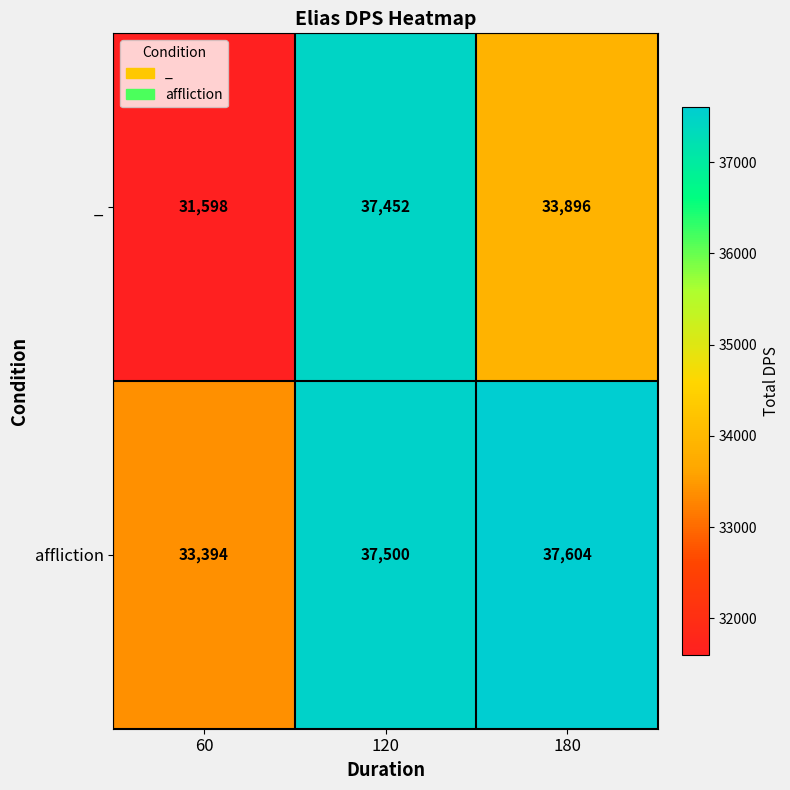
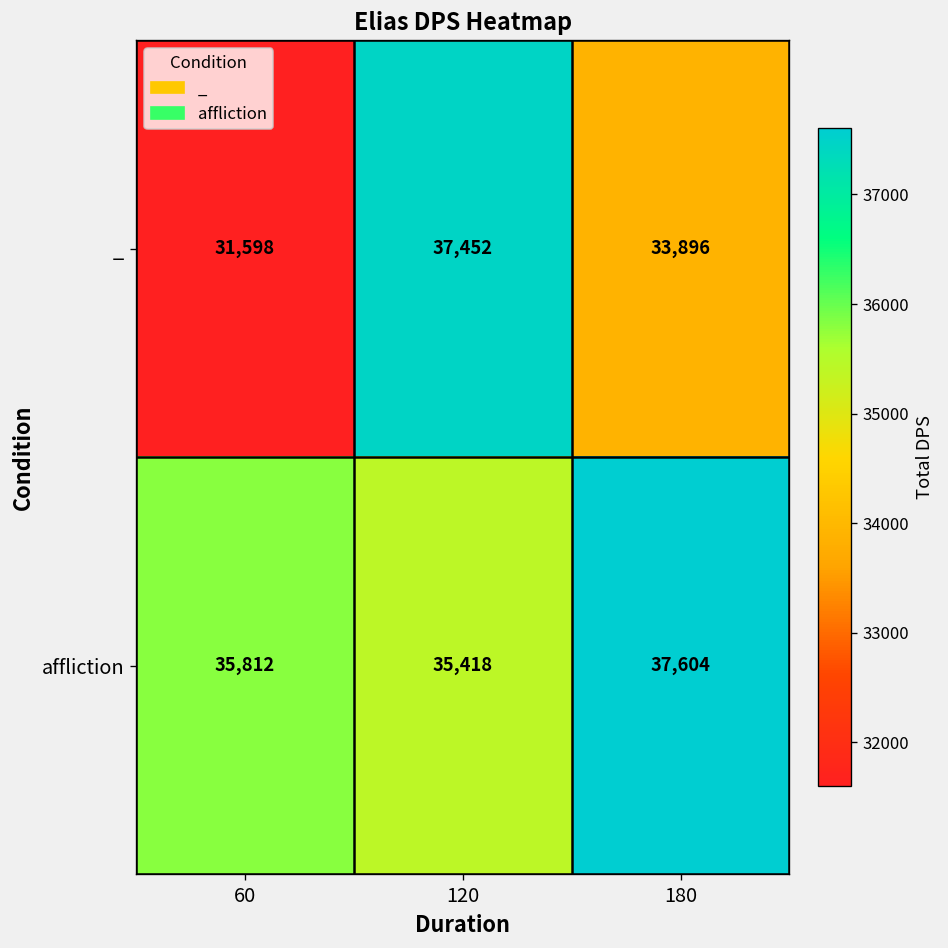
affliction, 60: 33,394 -> 35,812
affliction, 120: 37,500 -> 35,418
